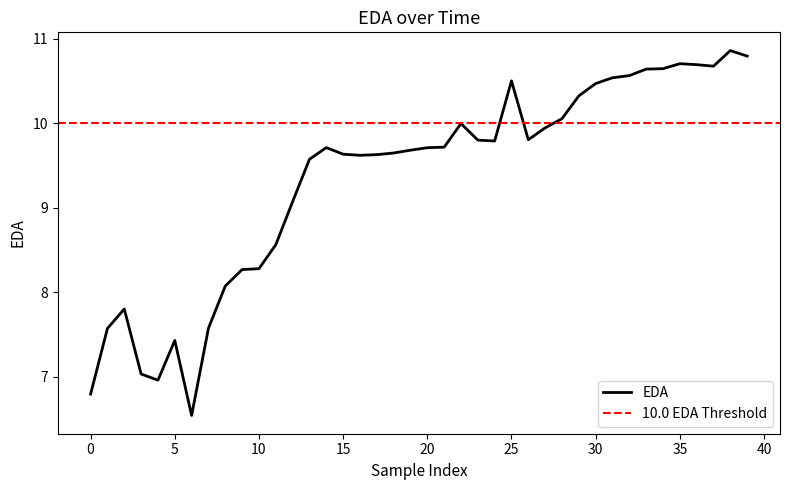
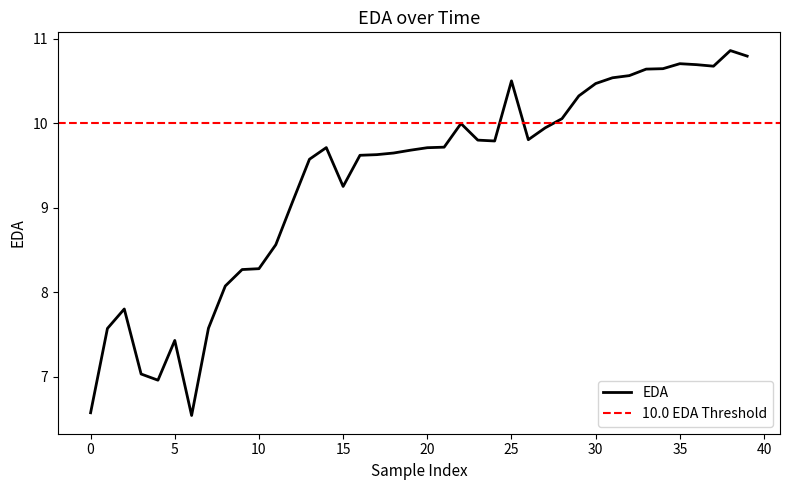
0: 6.8 -> 6.6
15: 9.6 -> 9.3
